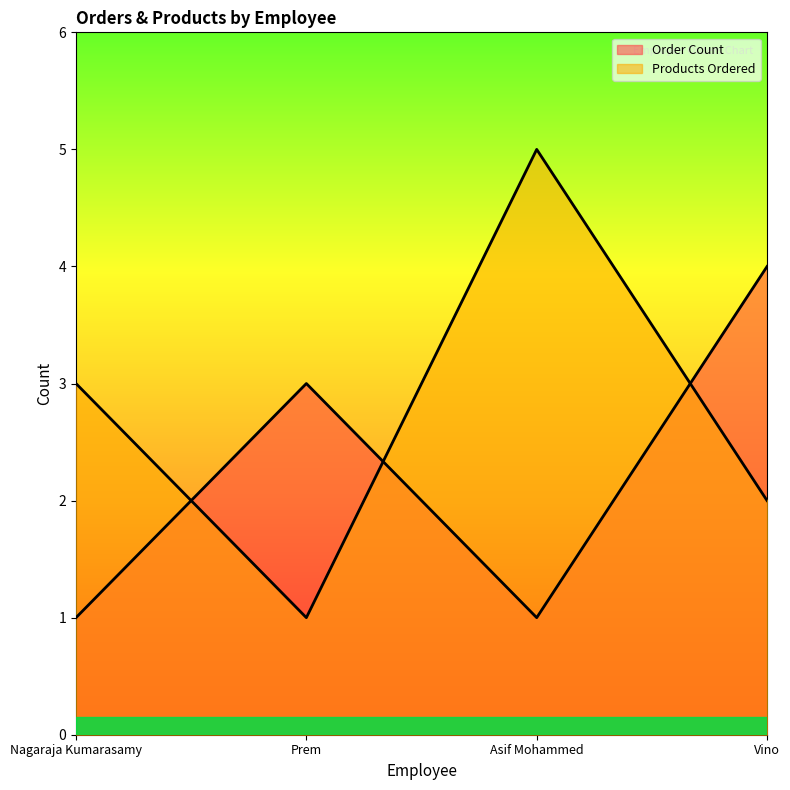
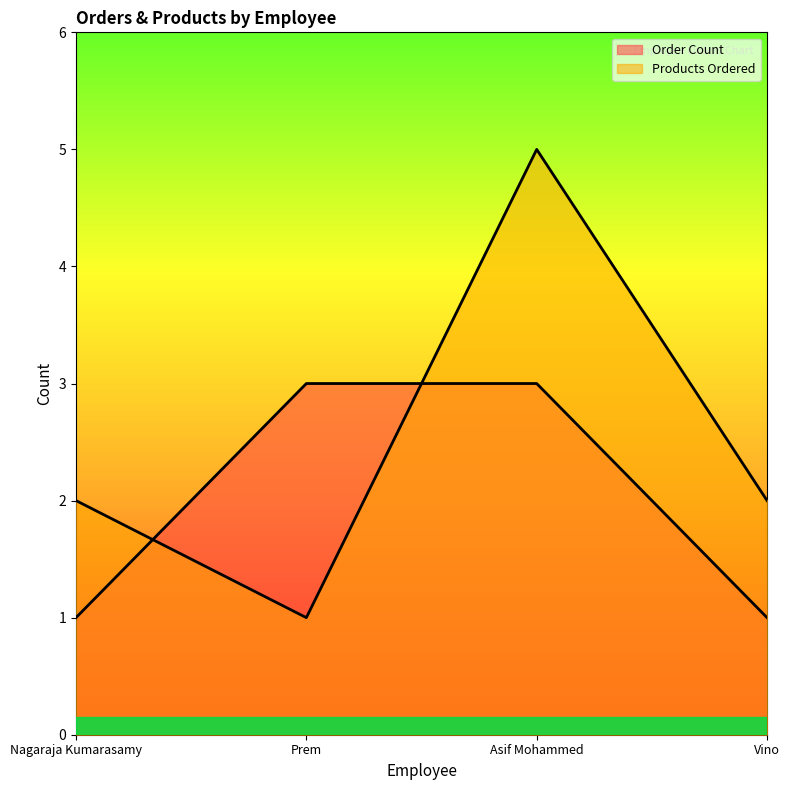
Products Ordered, Nagaraja Kumarasamy: 3 -> 2
Order Count, Asif Mohammed: 1 -> 3
Order Count, Vino: 4 -> 1
